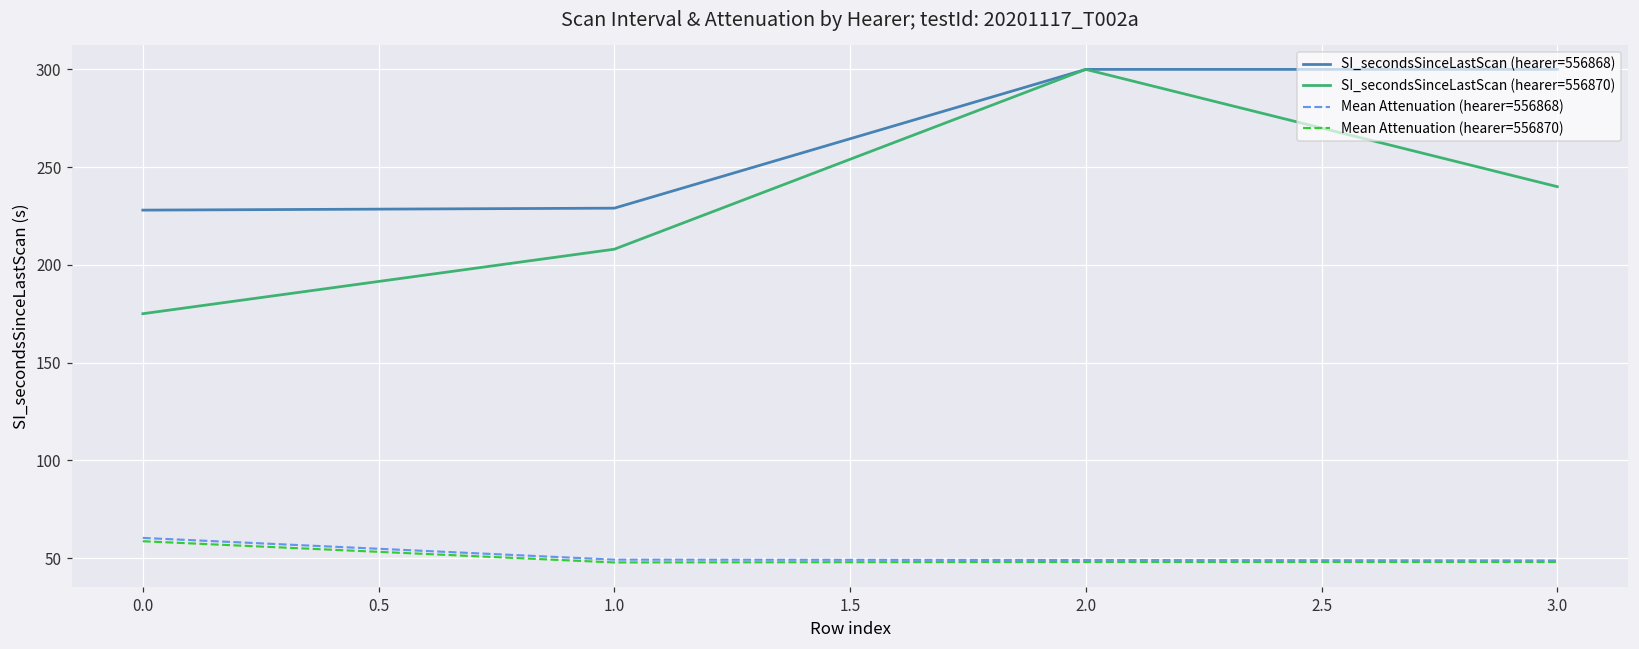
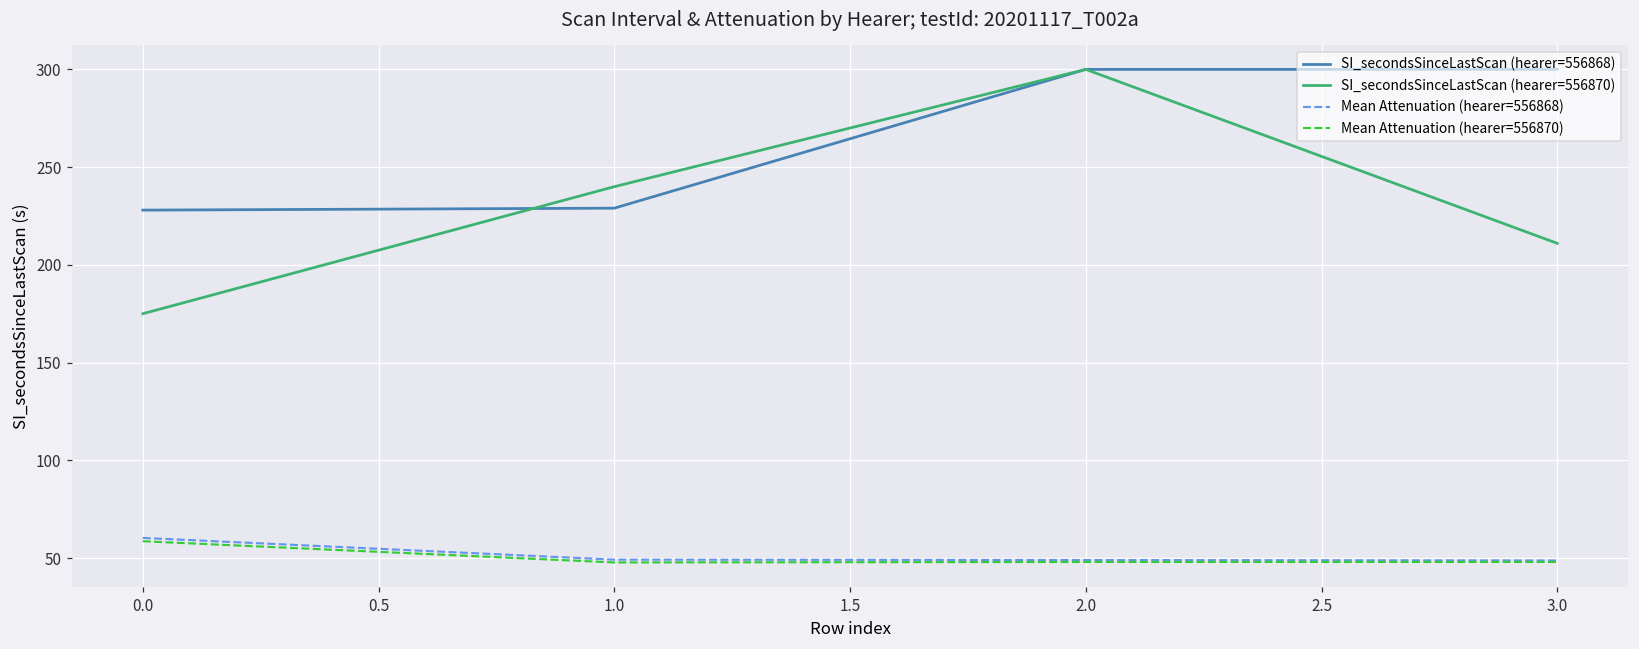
SI_secondsSinceLastScan (hearer=556870), 1.0: 208 -> 240
SI_secondsSinceLastScan (hearer=556870), 3.0: 240 -> 211
